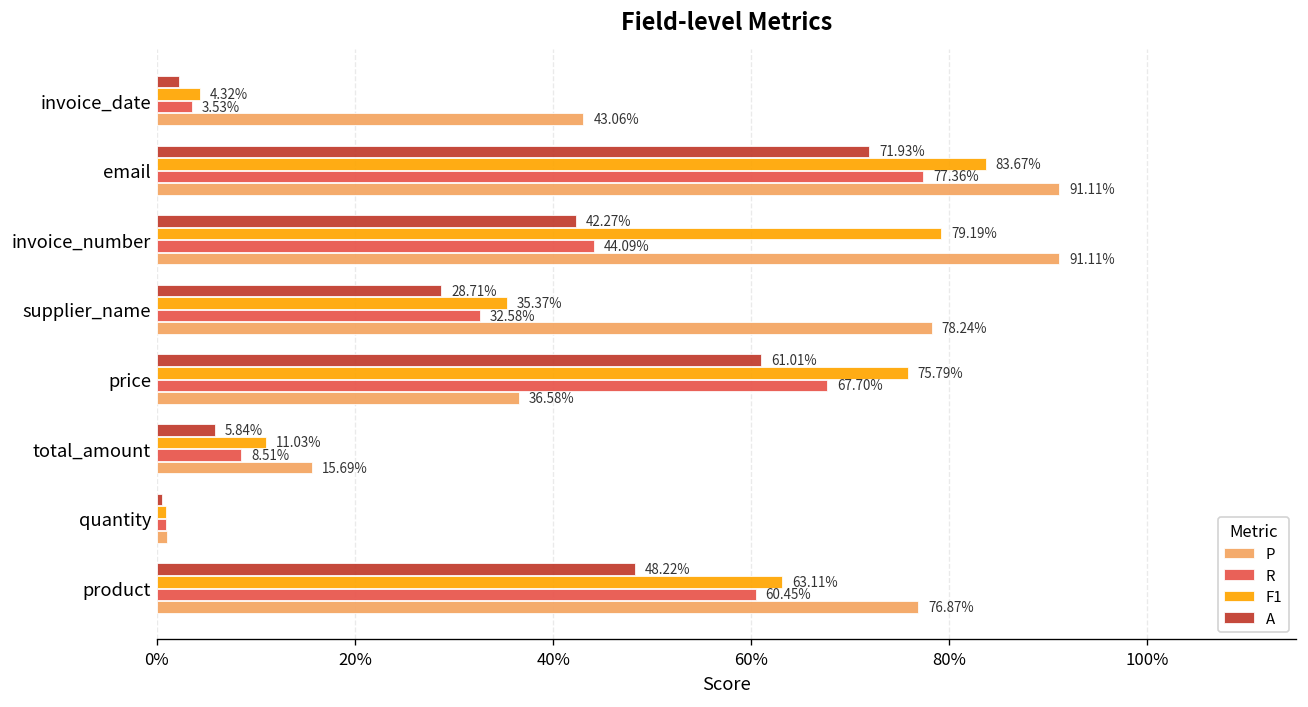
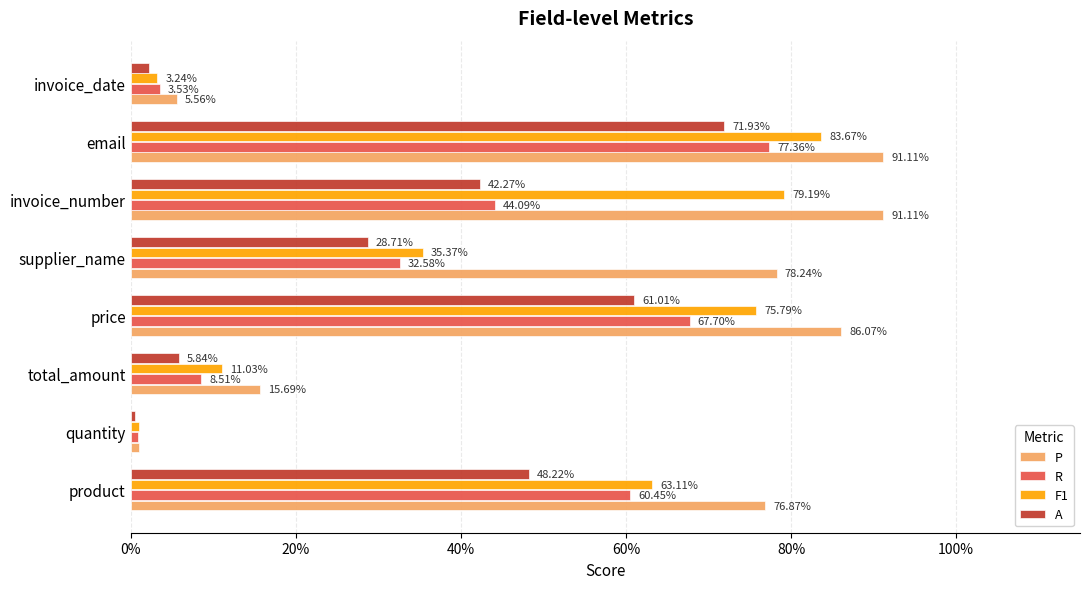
F1, invoice_date: 4.32% -> 3.24%
P, invoice_date: 43.06% -> 5.56%
P, price: 36.58% -> 86.07%
